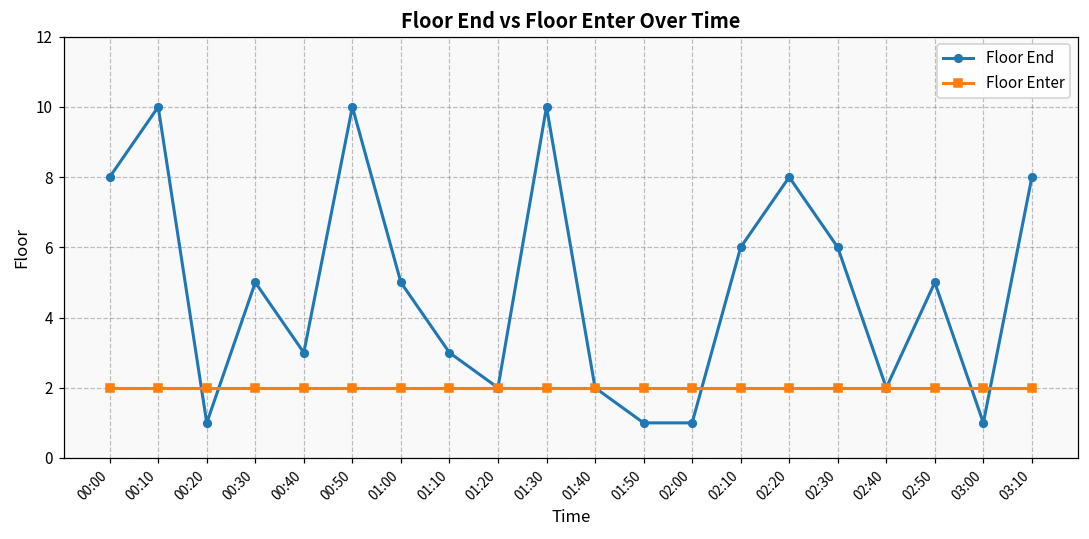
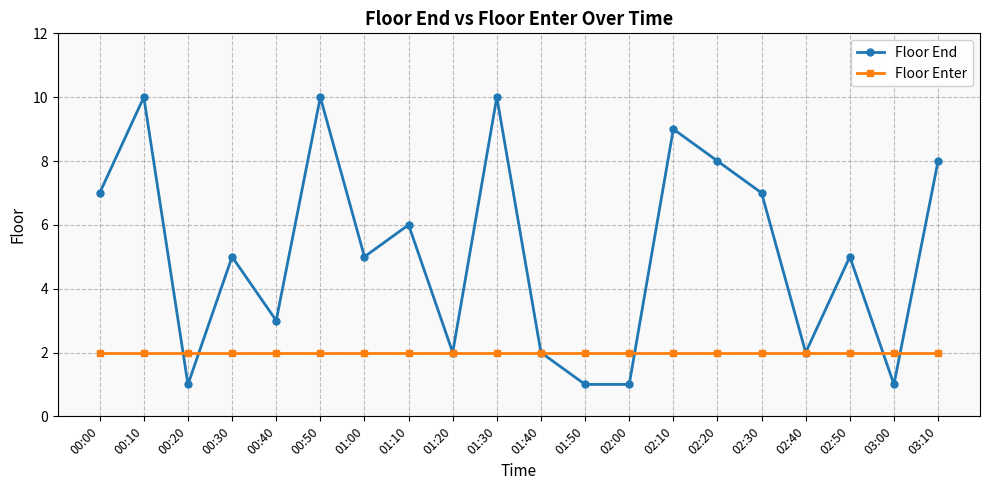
Floor End, 00:00: 8 -> 7
Floor End, 01:10: 3 -> 6
Floor End, 02:10: 6 -> 9
Floor End, 02:30: 6 -> 7
